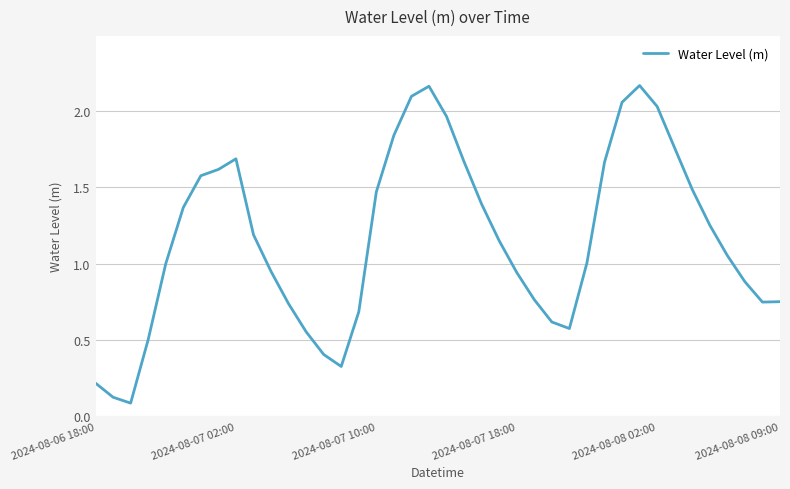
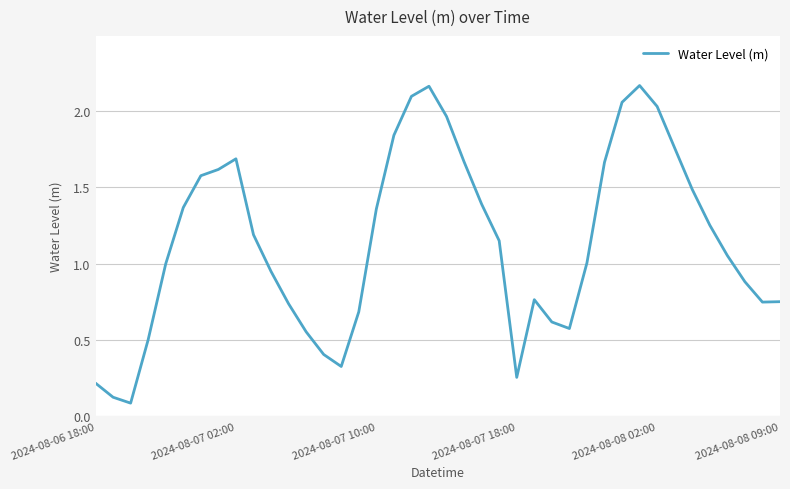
2024-08-07 10:00: 1.47 -> 1.36
2024-08-07 18:00: 0.94 -> 0.25
